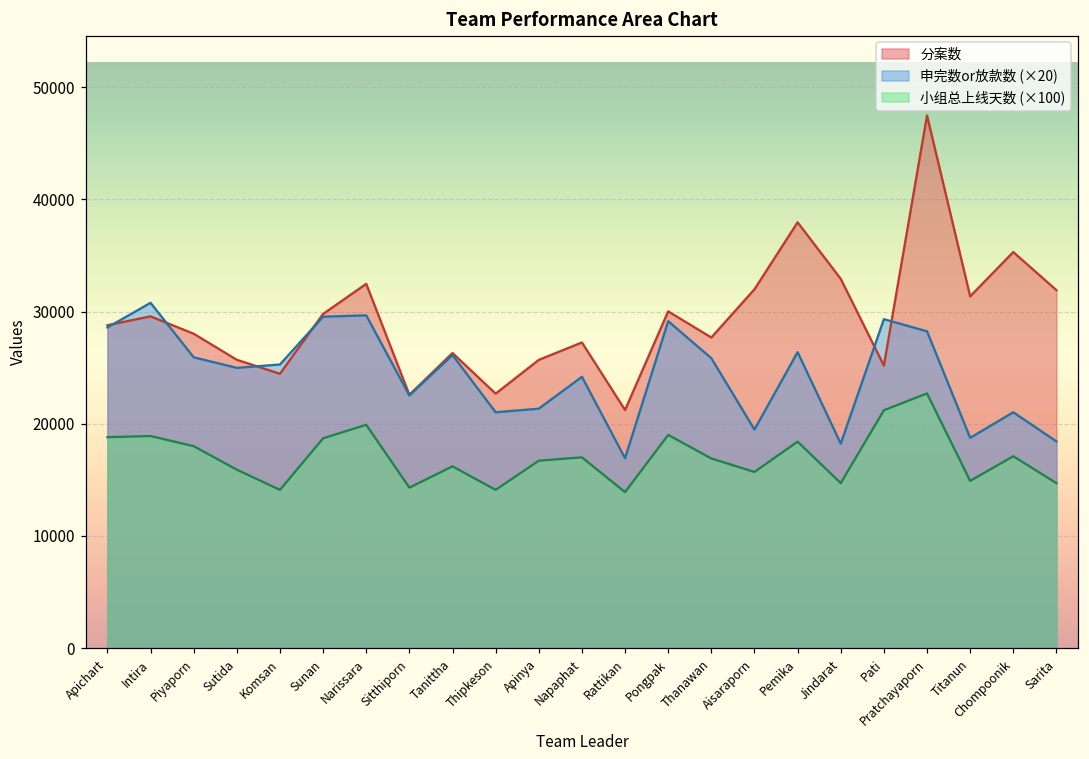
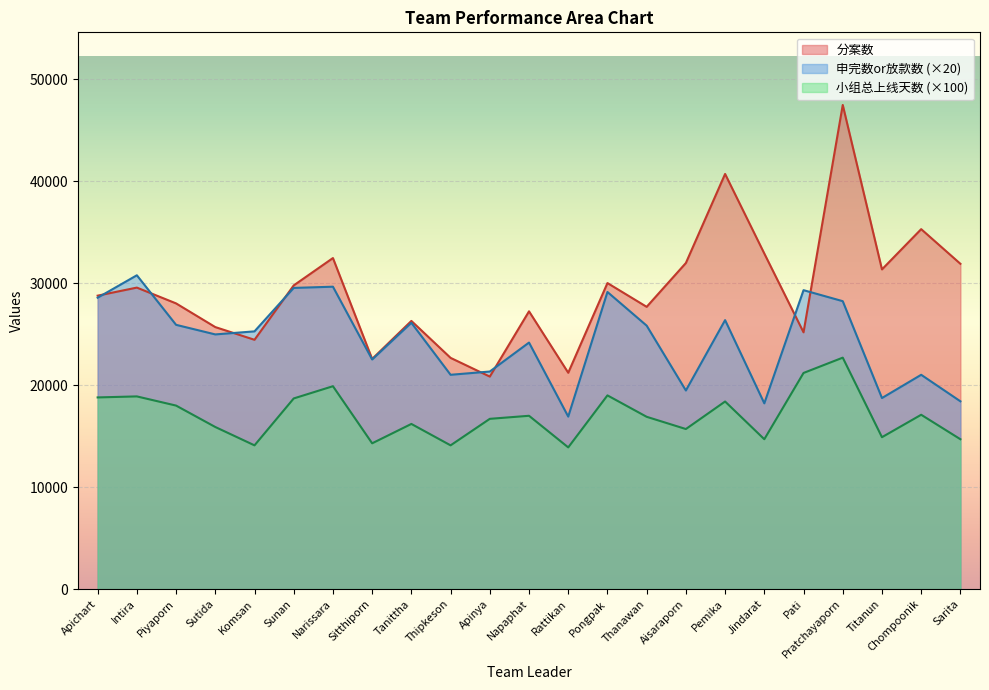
分案数, Apinya: 25700 -> 20800
分案数, Pemika: 38000 -> 40700
